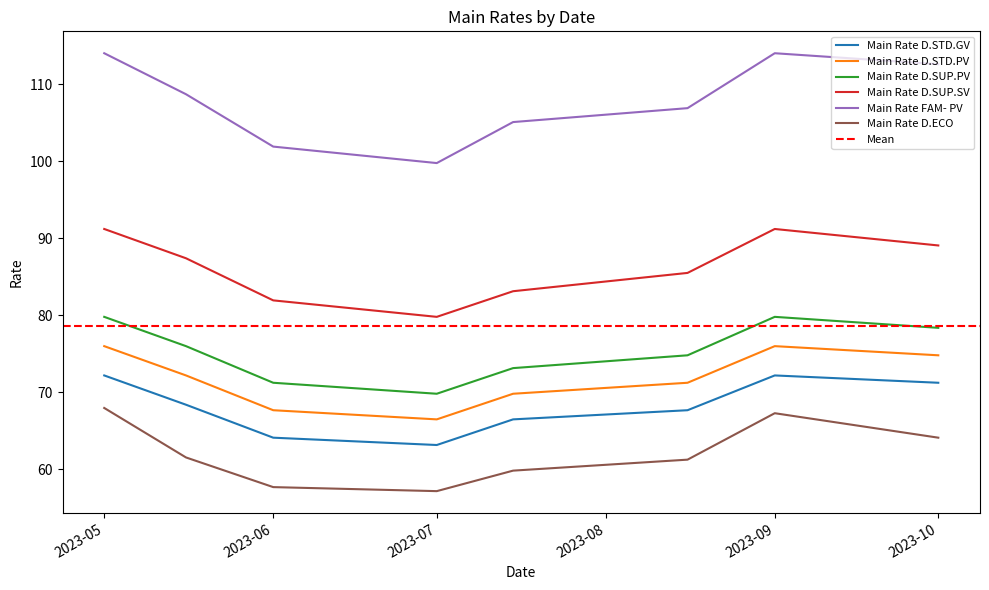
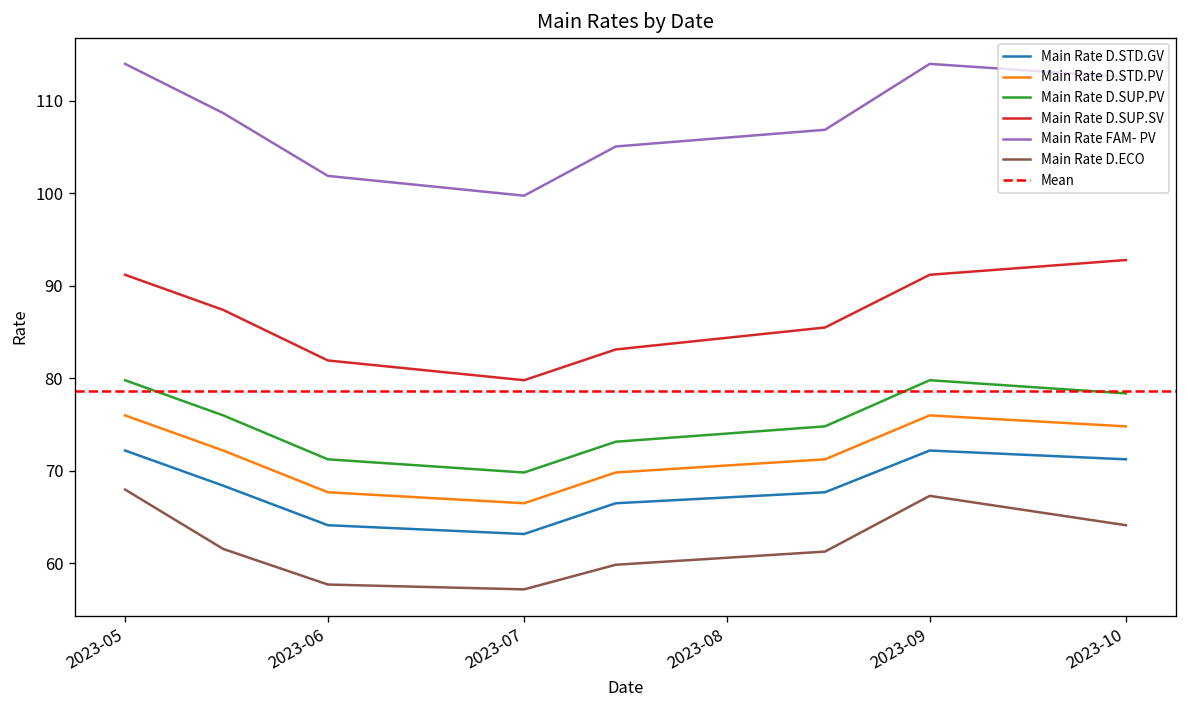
Main Rate D.SUP.SV, 2023-10: 89 -> 93
